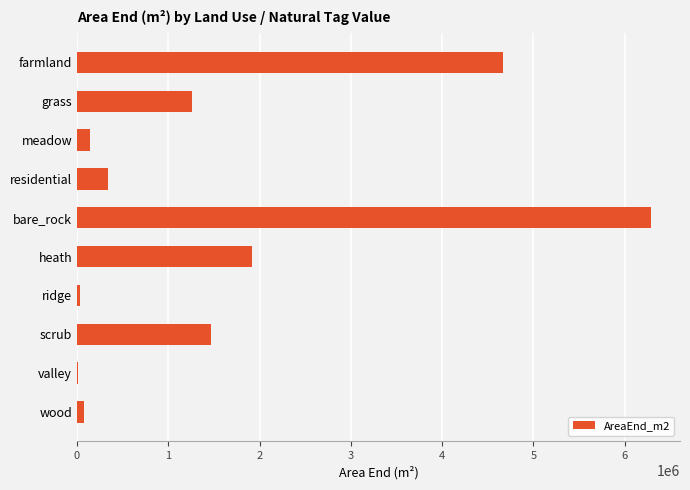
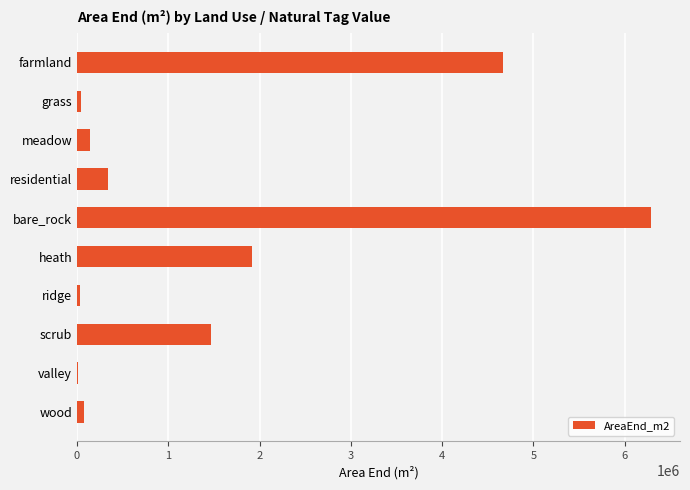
grass: 1300000 -> 0
